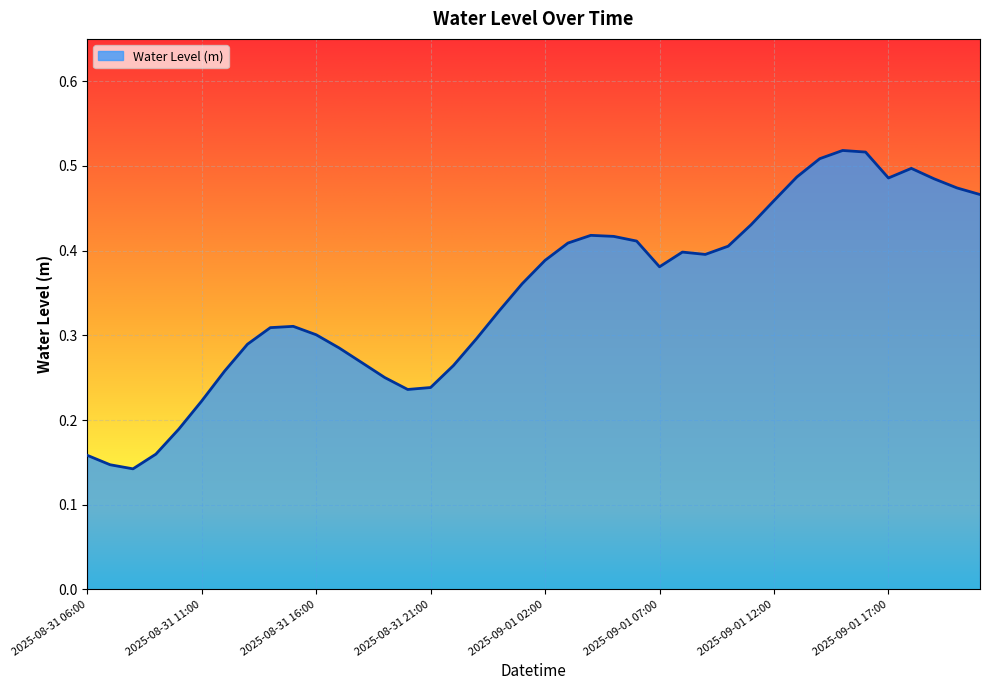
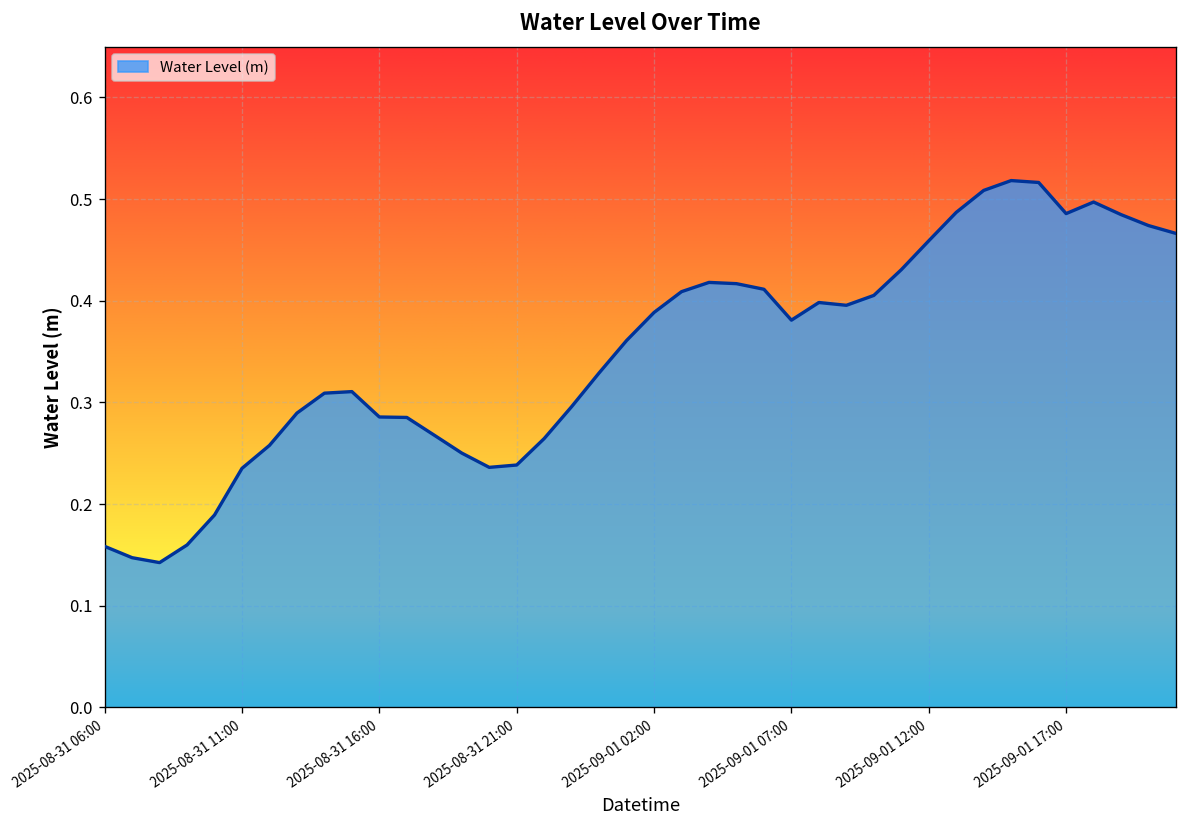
2025-08-31 11:00: 0.22 -> 0.24
2025-08-31 16:00: 0.30 -> 0.29
